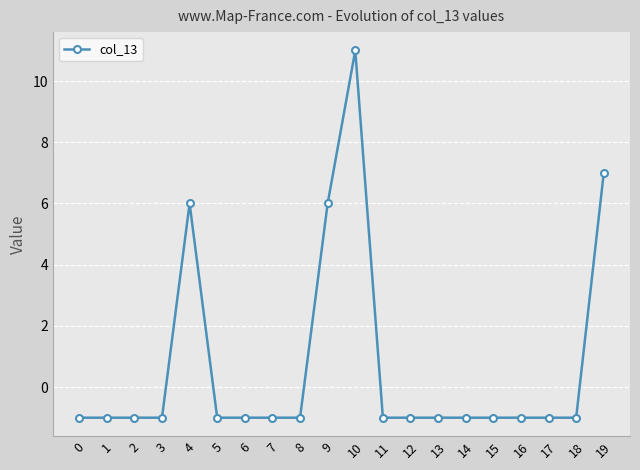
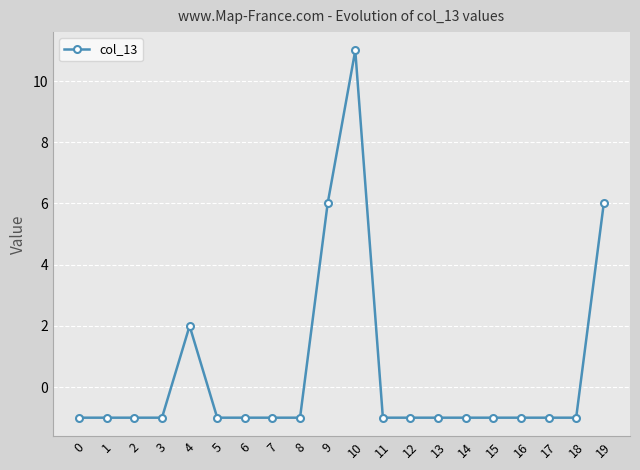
4: 6 -> 2
19: 7 -> 6
